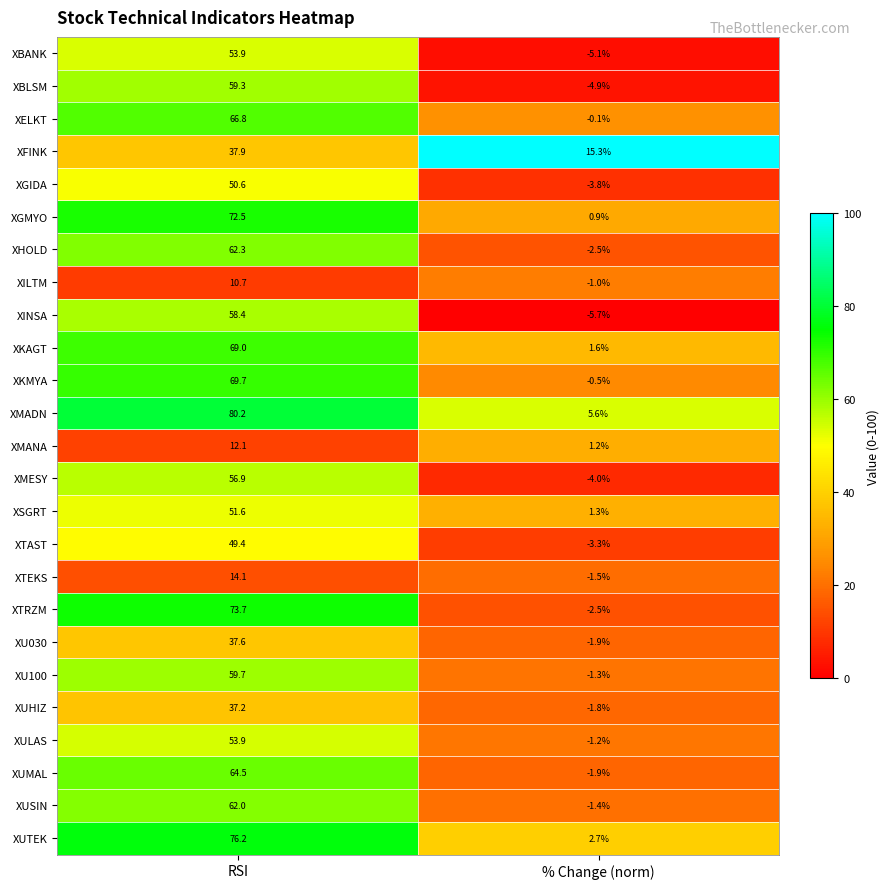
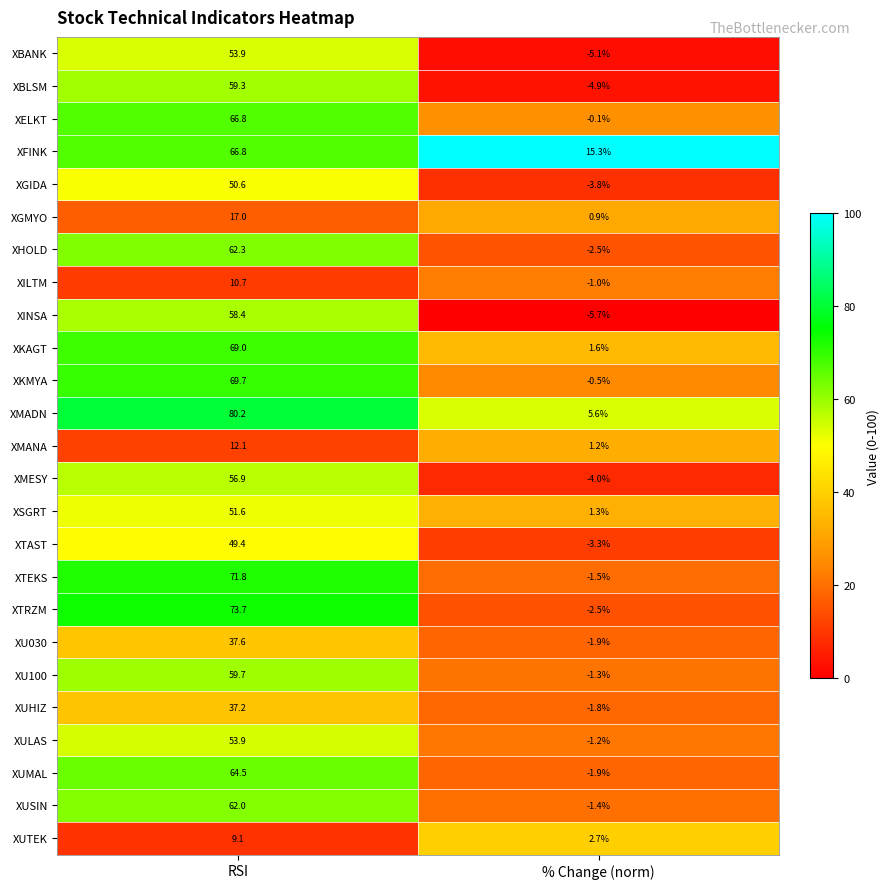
XFINK, RSI: 37.9 -> 66.8
XGMYO, RSI: 72.5 -> 17.0
XTEKS, RSI: 14.1 -> 71.8
XUTEK, RSI: 76.2 -> 9.1
